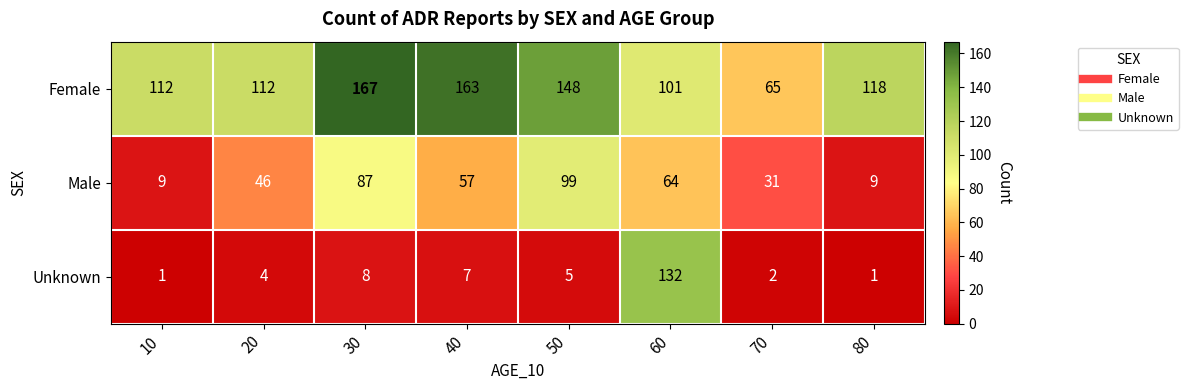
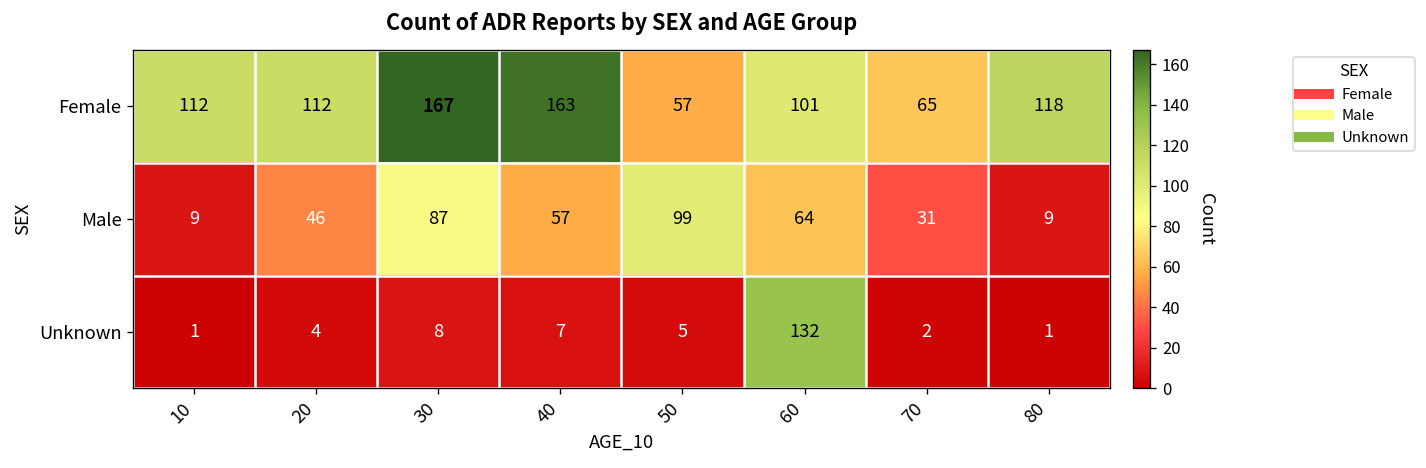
Female, 50: 148 -> 57
